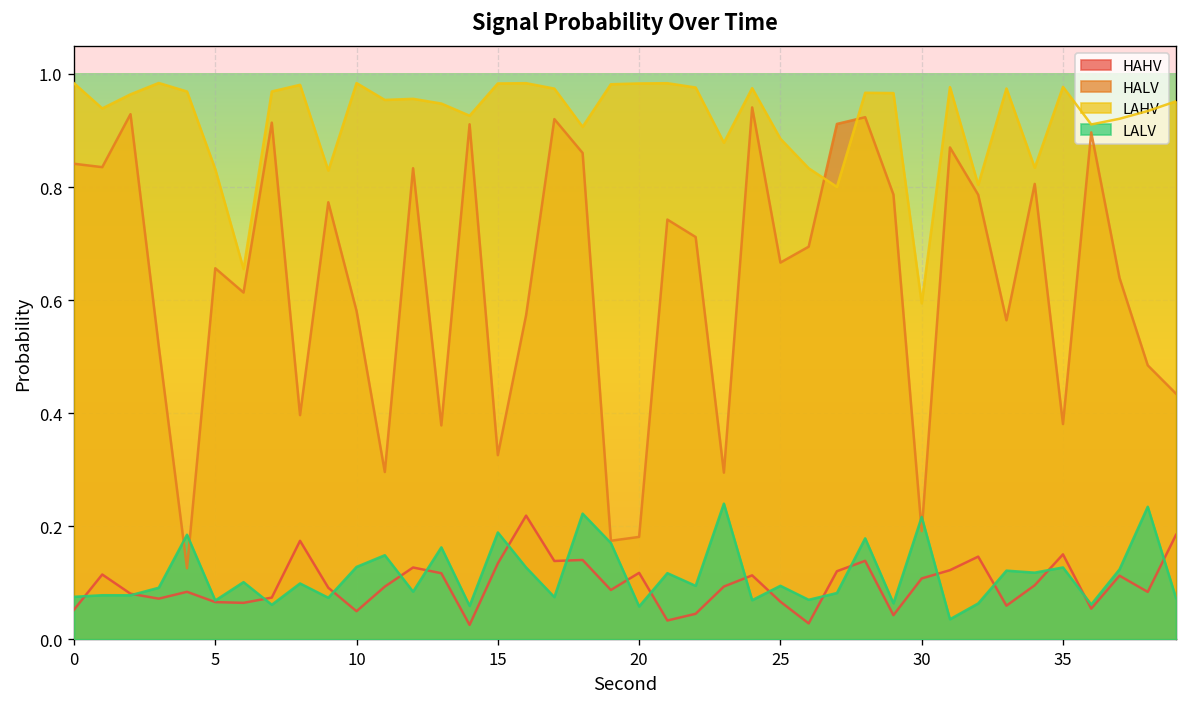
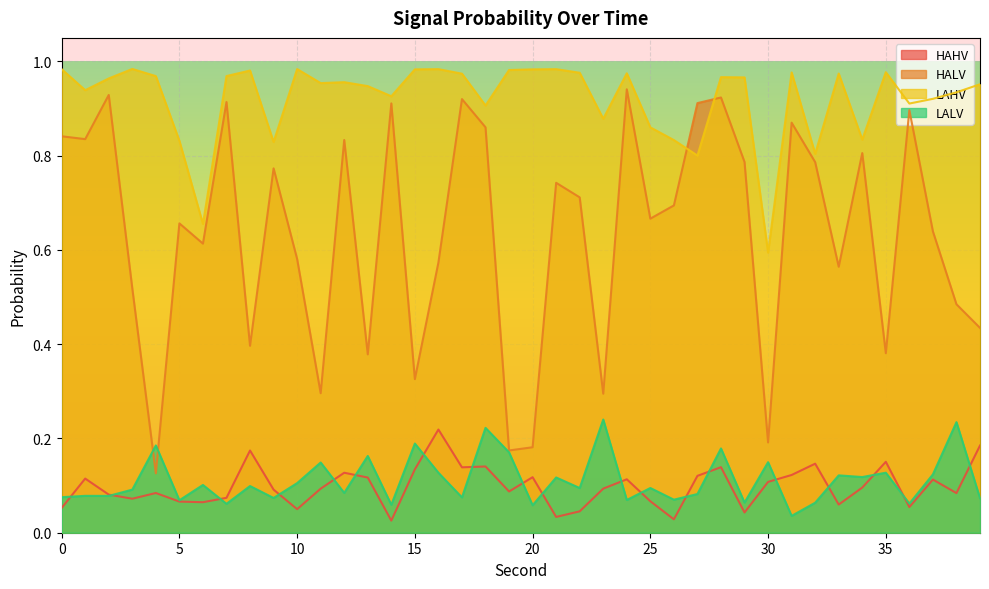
LALV, 10: 0.13 -> 0.11
LAHV, 25: 0.89 -> 0.86
LALV, 30: 0.22 -> 0.15
